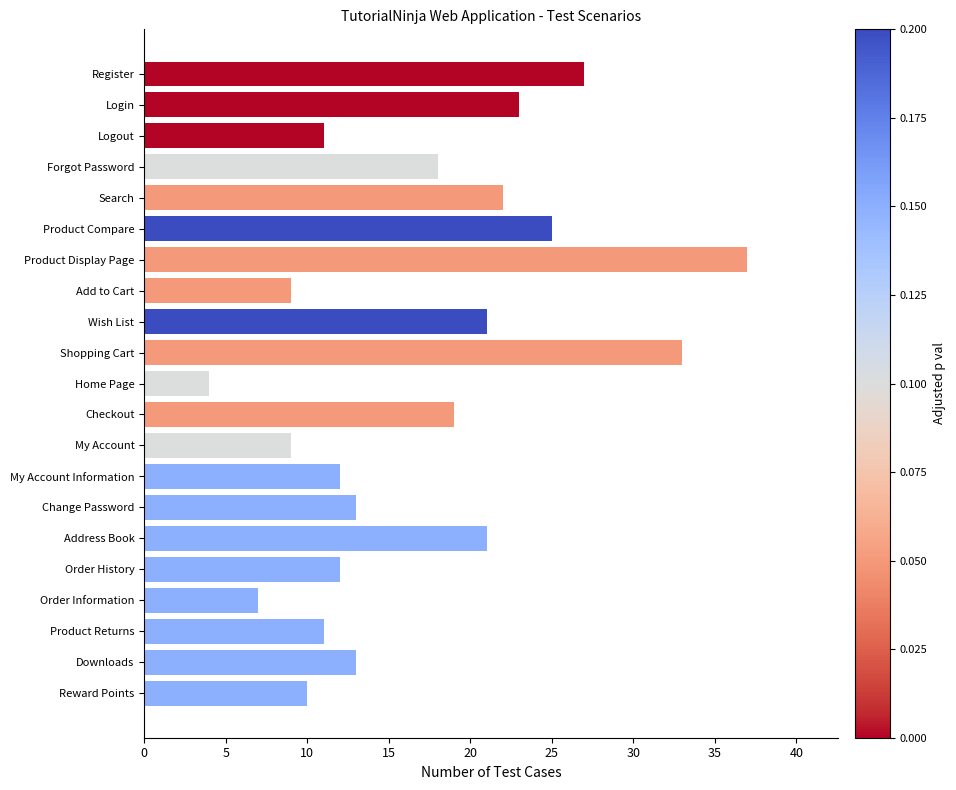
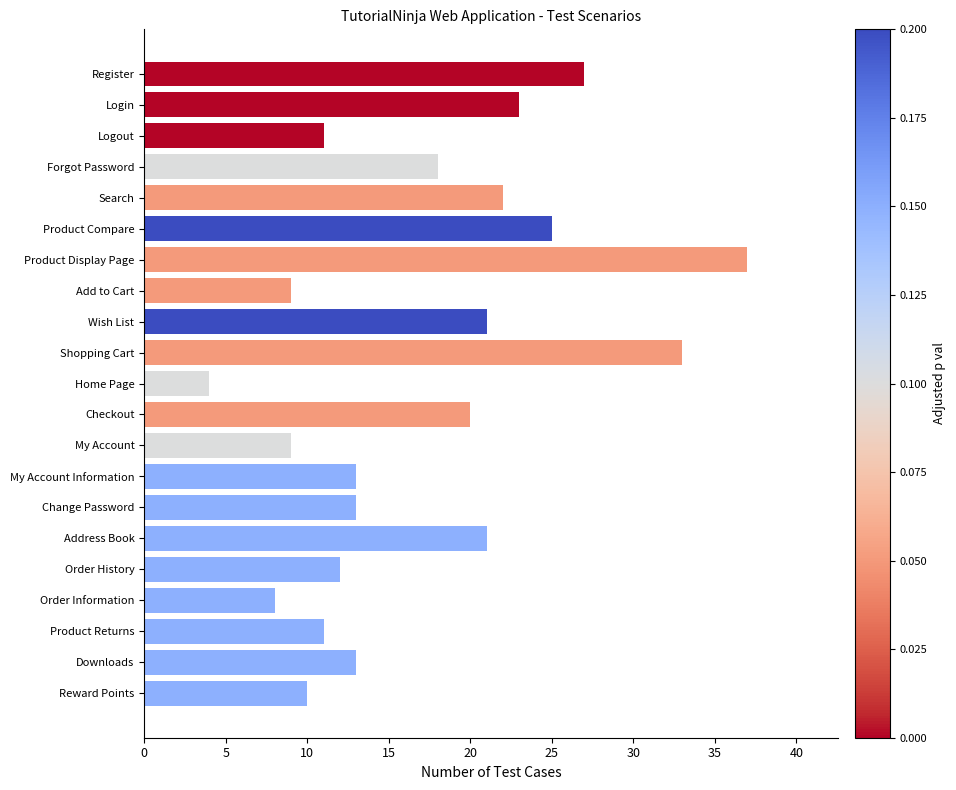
Checkout: 19 -> 20
My Account Information: 12 -> 13
Order Information: 7 -> 8
